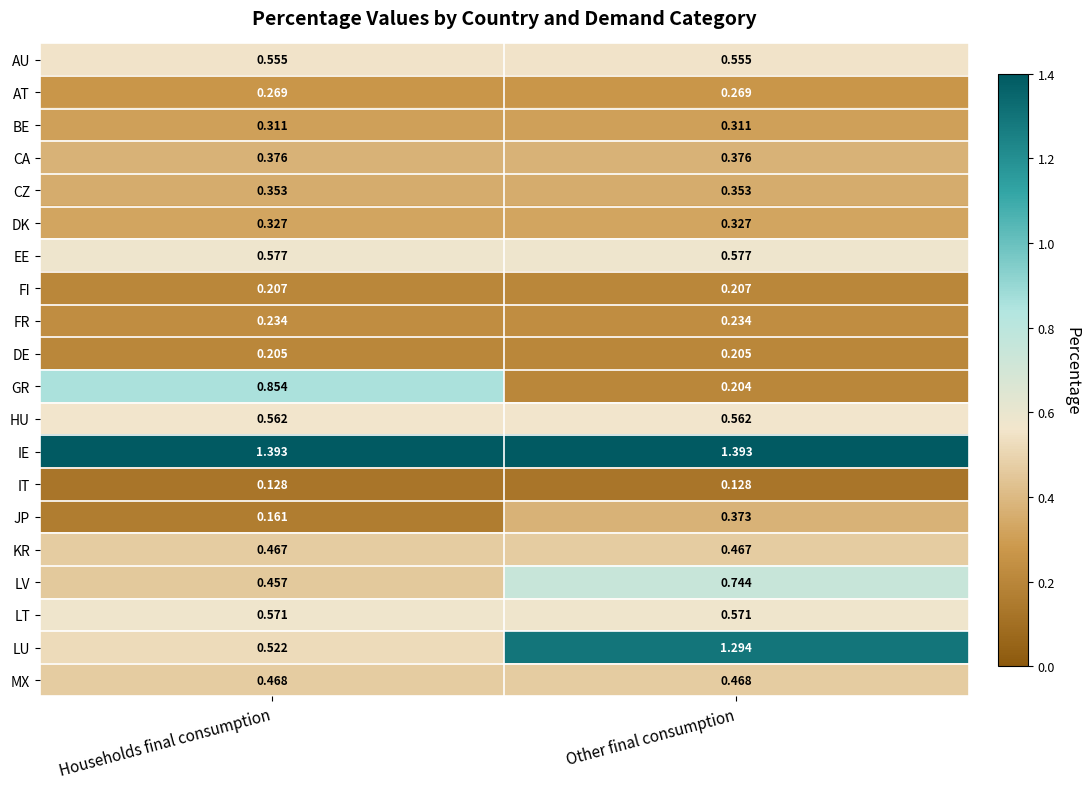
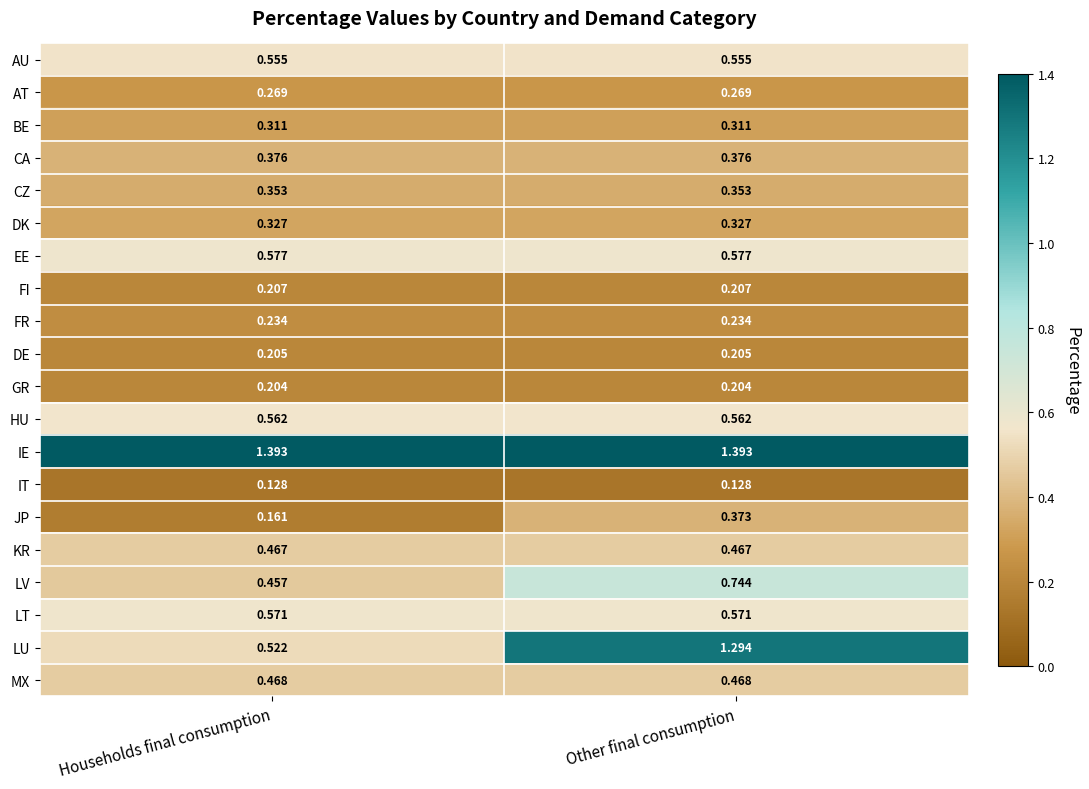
GR, Households final consumption: 0.854 -> 0.204
